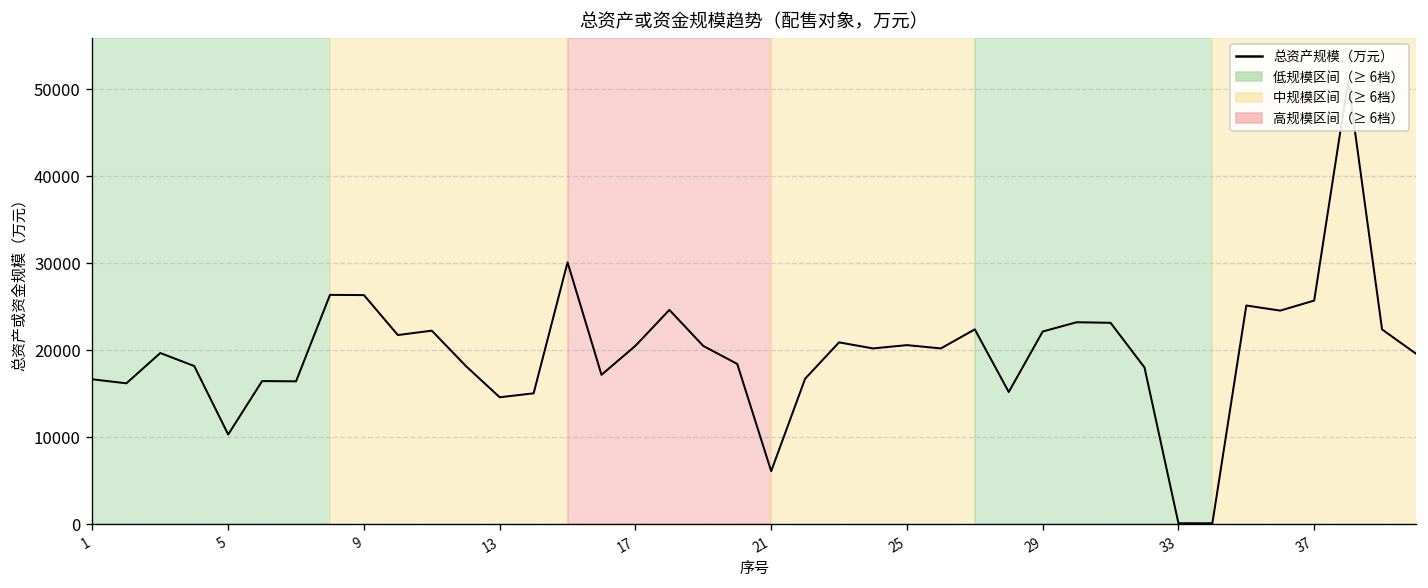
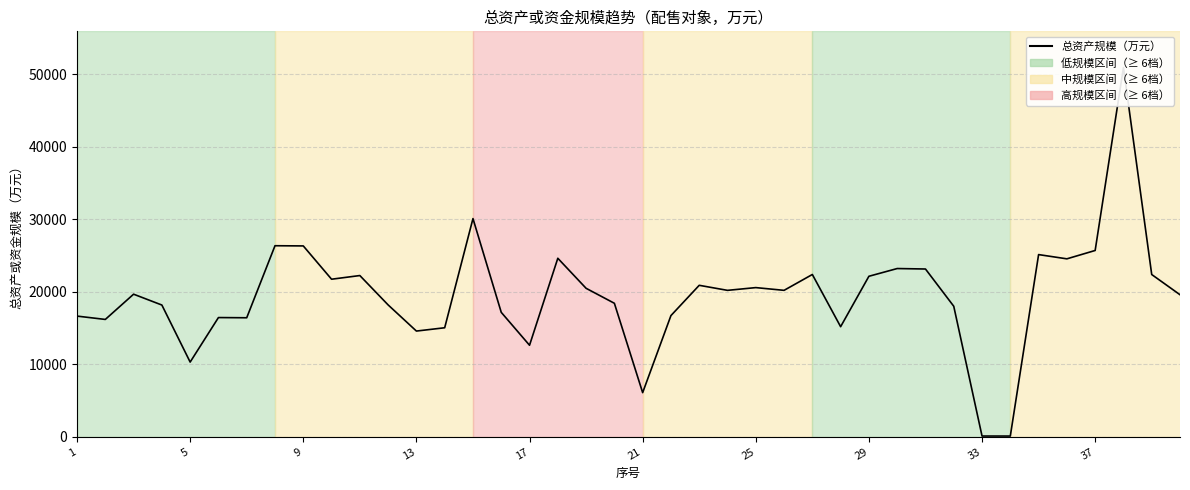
17: 21000 -> 13000
